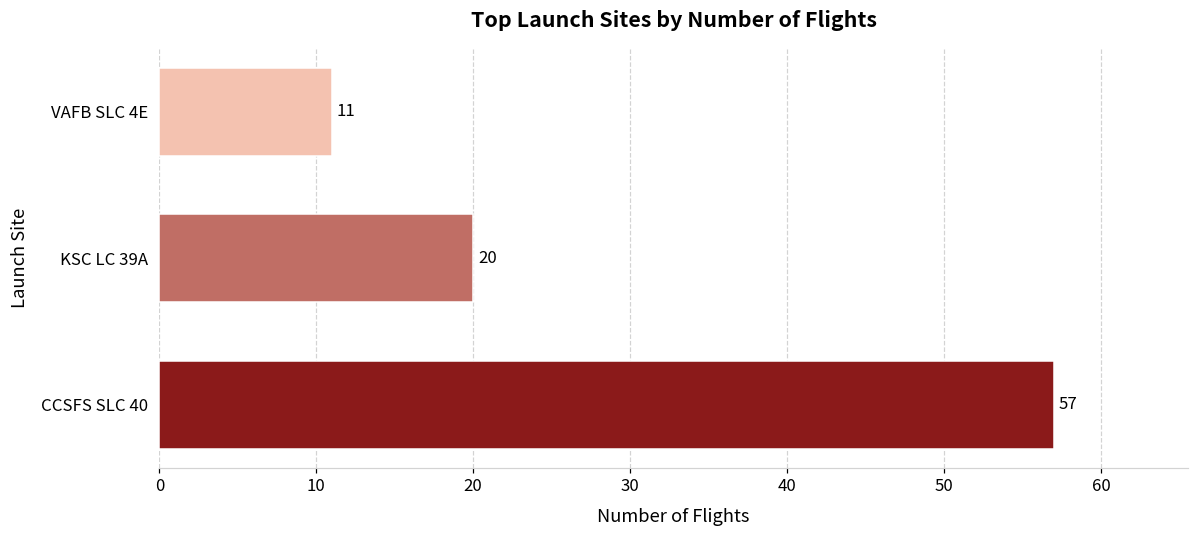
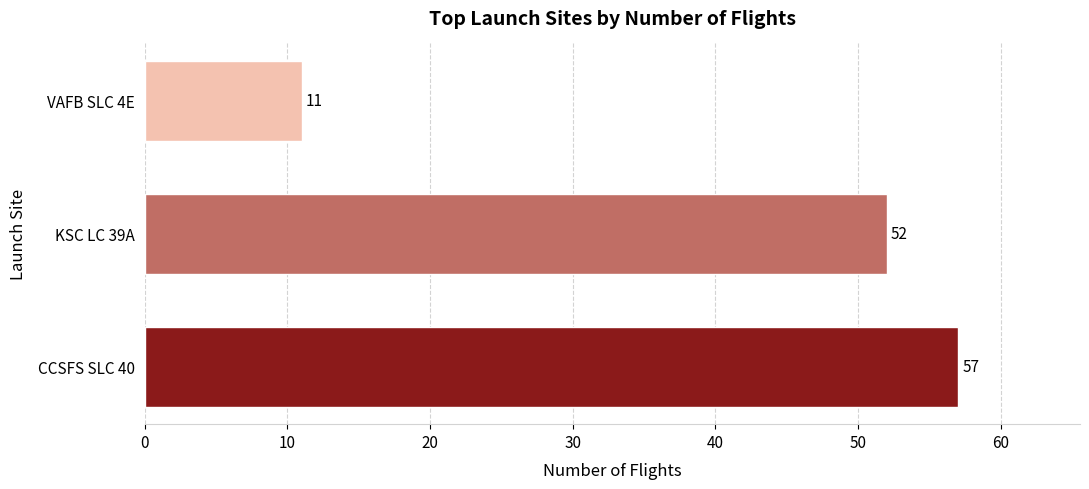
KSC LC 39A: 20 -> 52
